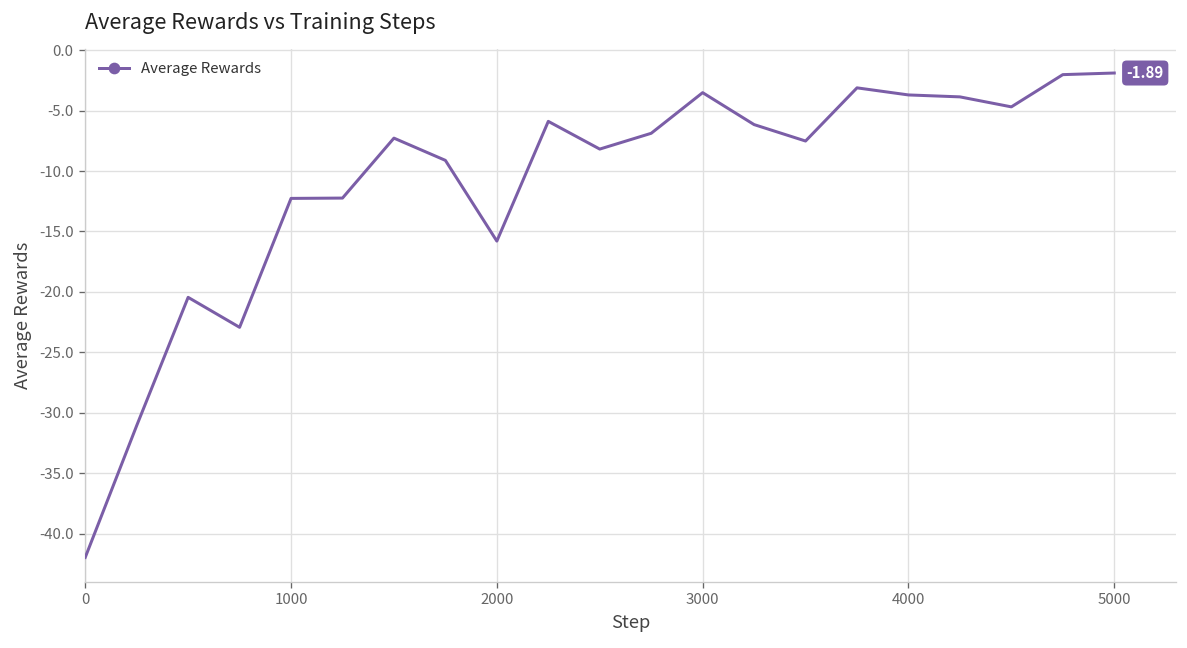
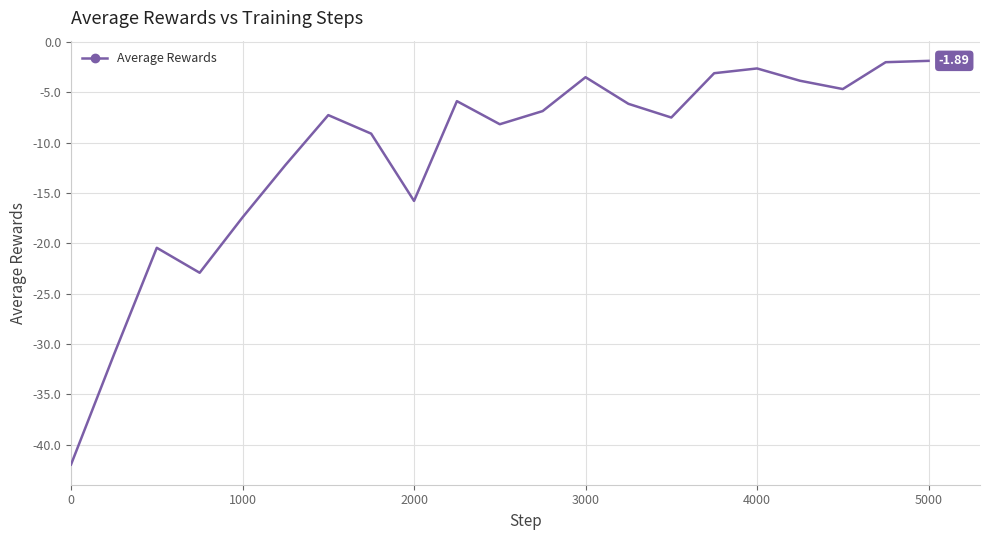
1000: -12.3 -> -17.4
4000: -3.7 -> -2.6
